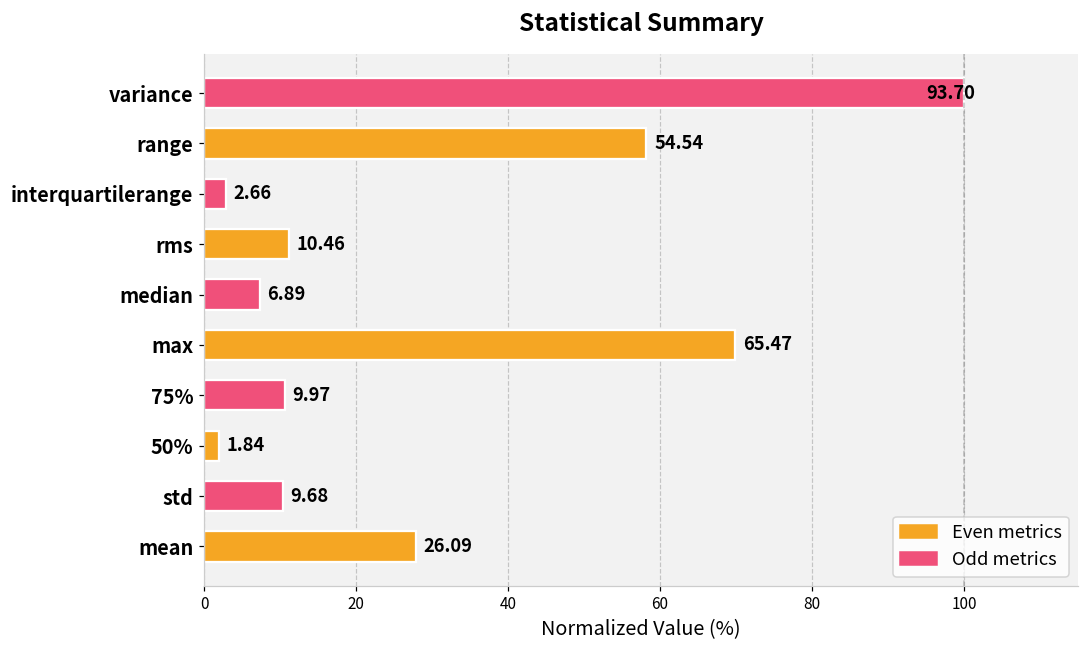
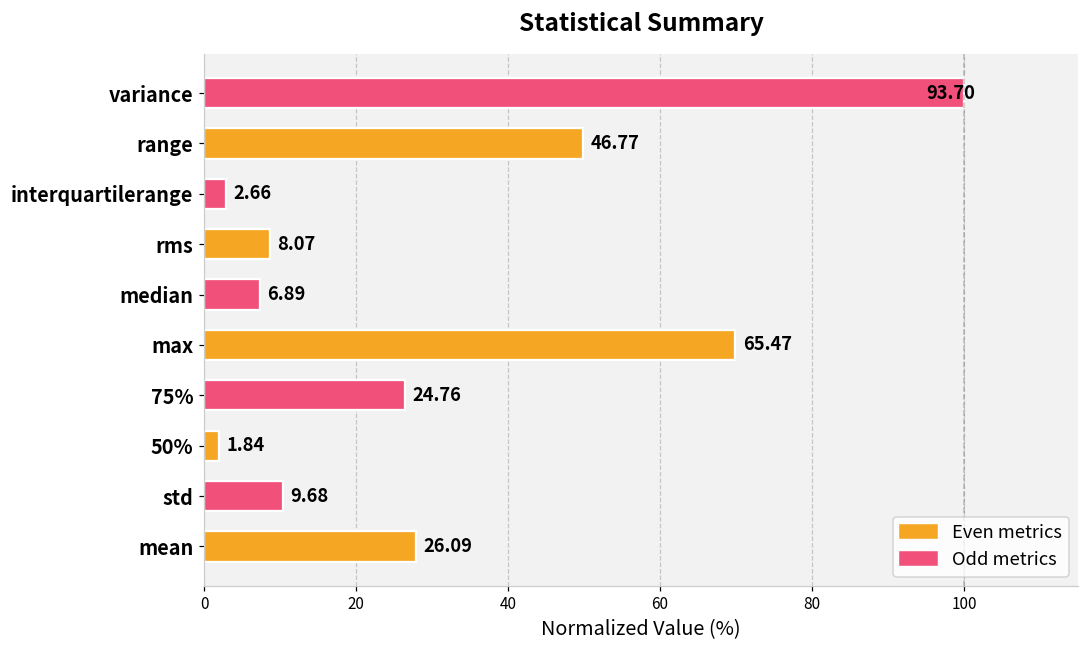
range: 54.54 -> 46.77
rms: 10.46 -> 8.07
75%: 9.97 -> 24.76
